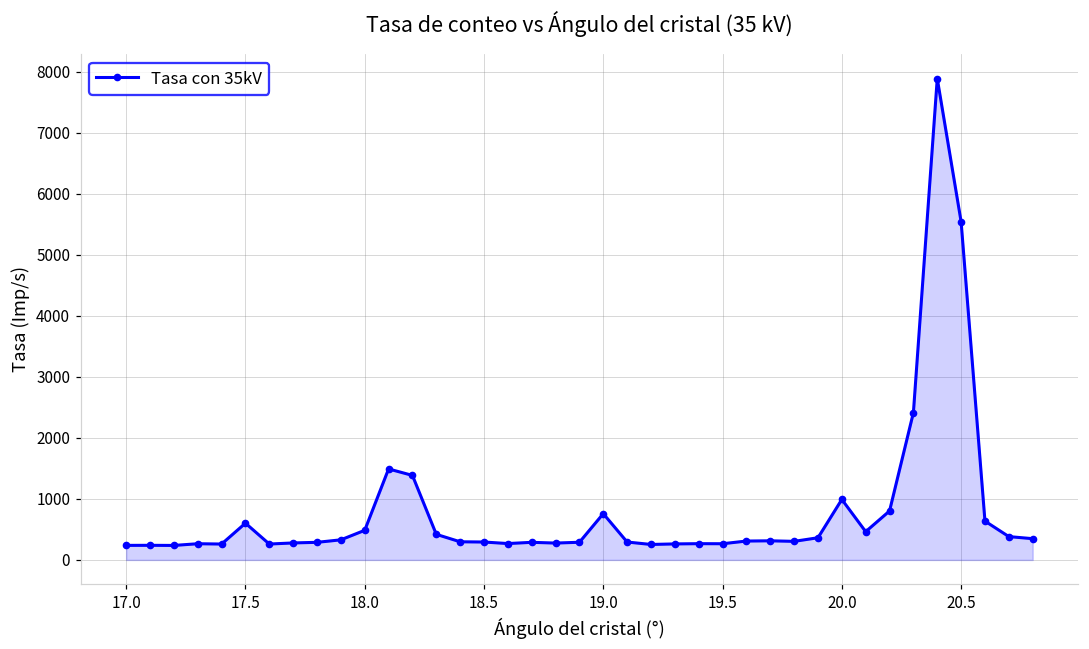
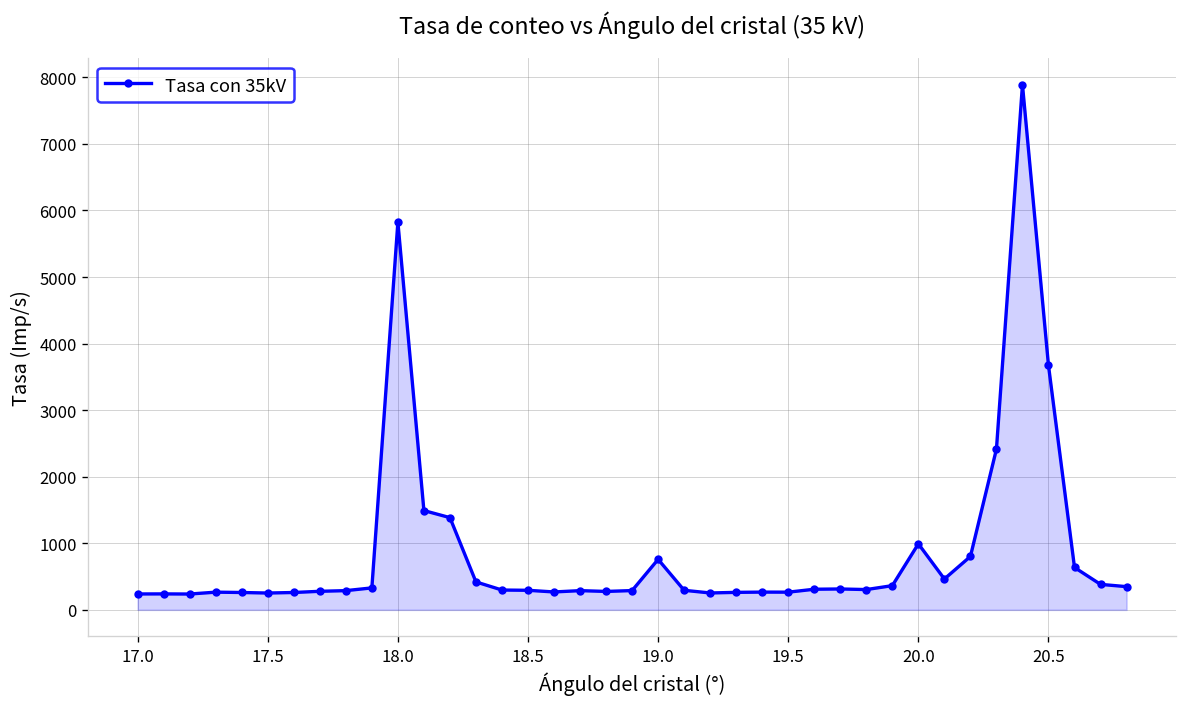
17.5: 600 -> 300
18.0: 500 -> 5800
20.5: 5500 -> 3700
